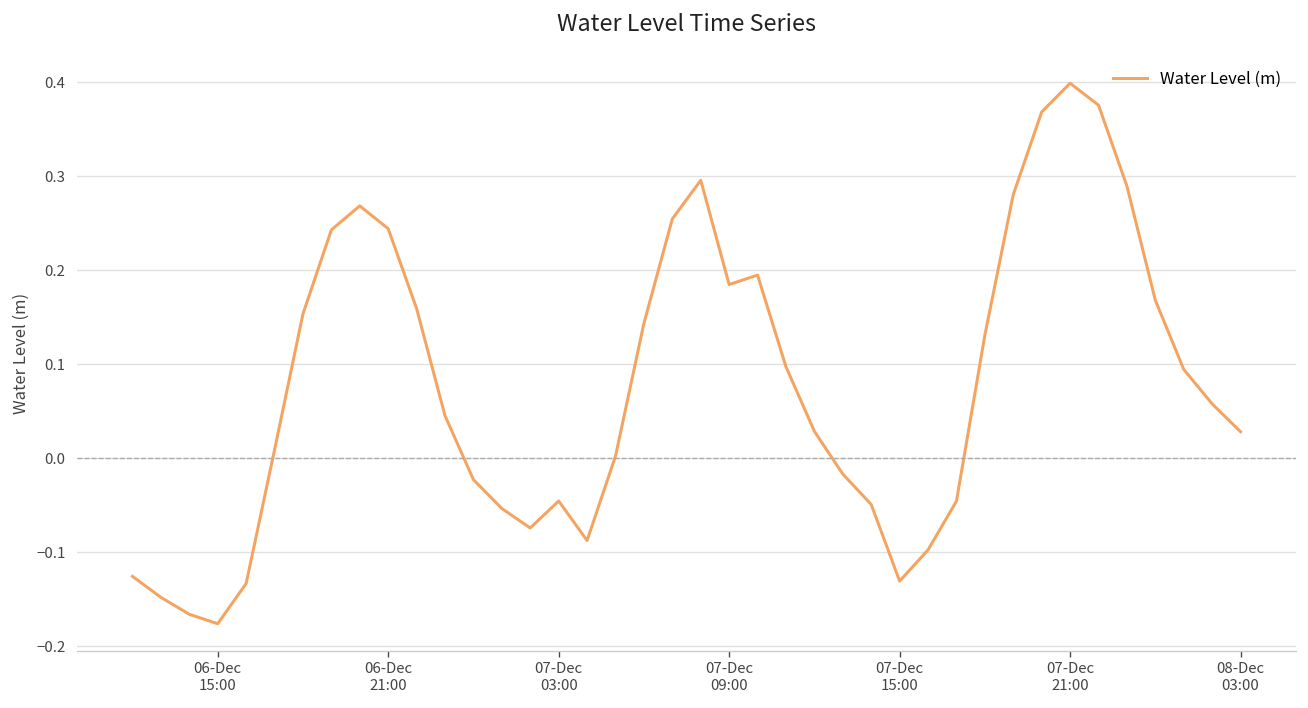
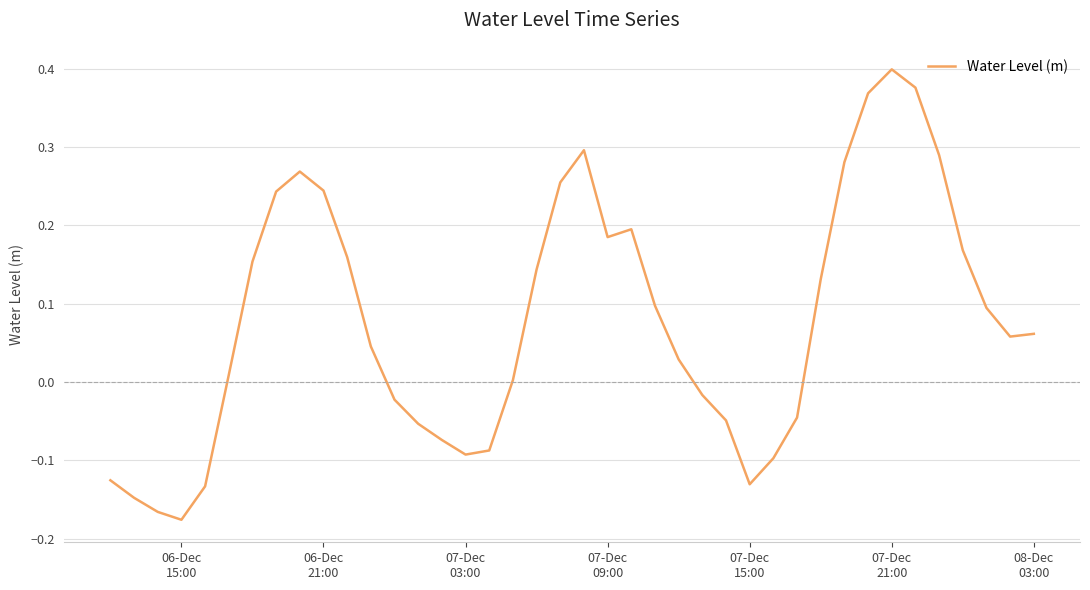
07-Dec 03:00: -0.05 -> -0.09
08-Dec 03:00: 0.03 -> 0.06
